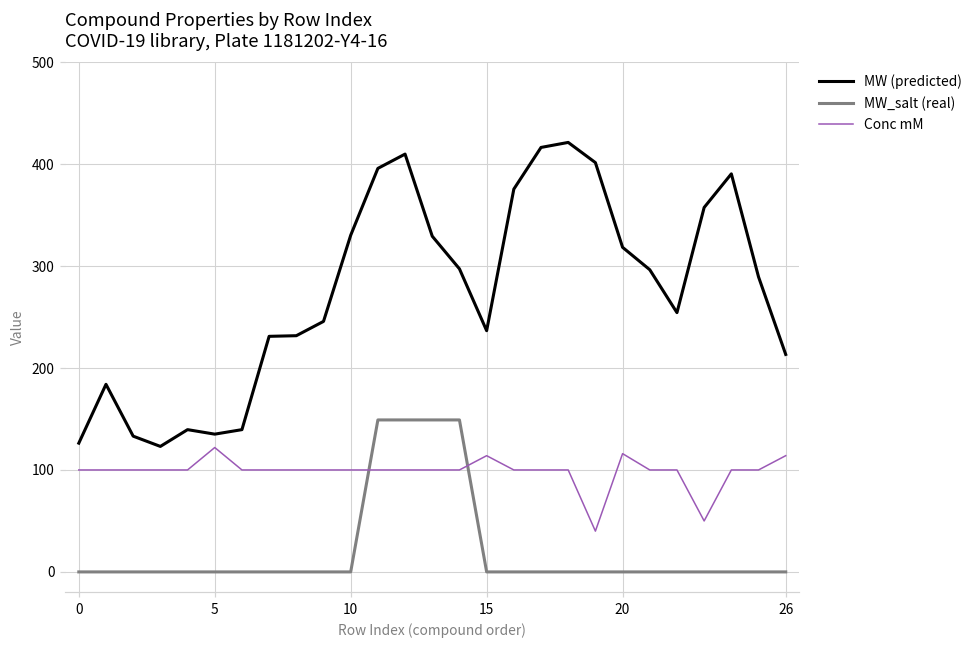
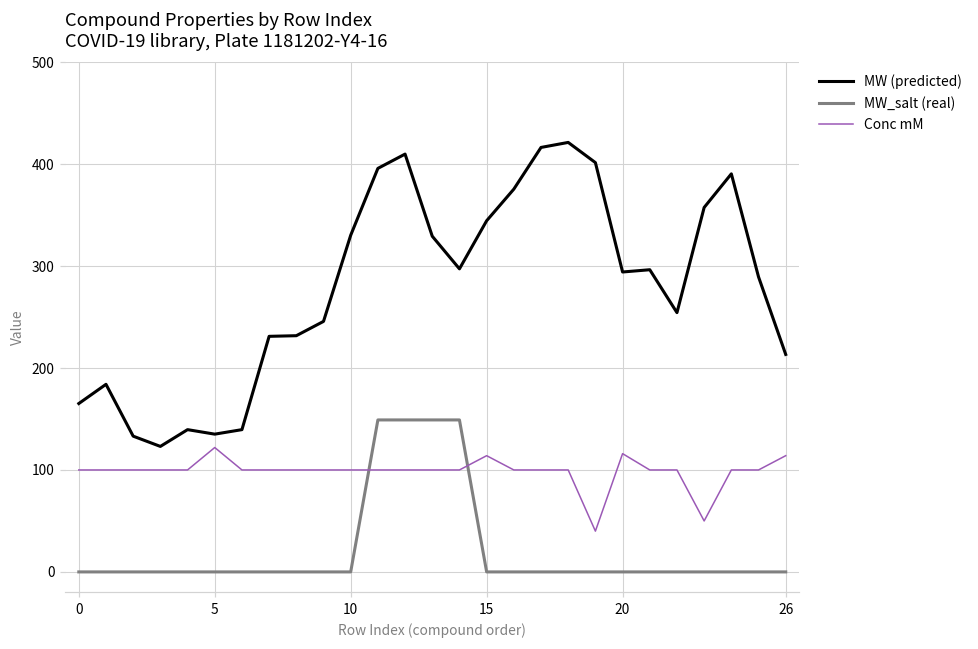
MW (predicted), 0: 130 -> 170
MW (predicted), 15: 240 -> 340
MW (predicted), 20: 320 -> 290
